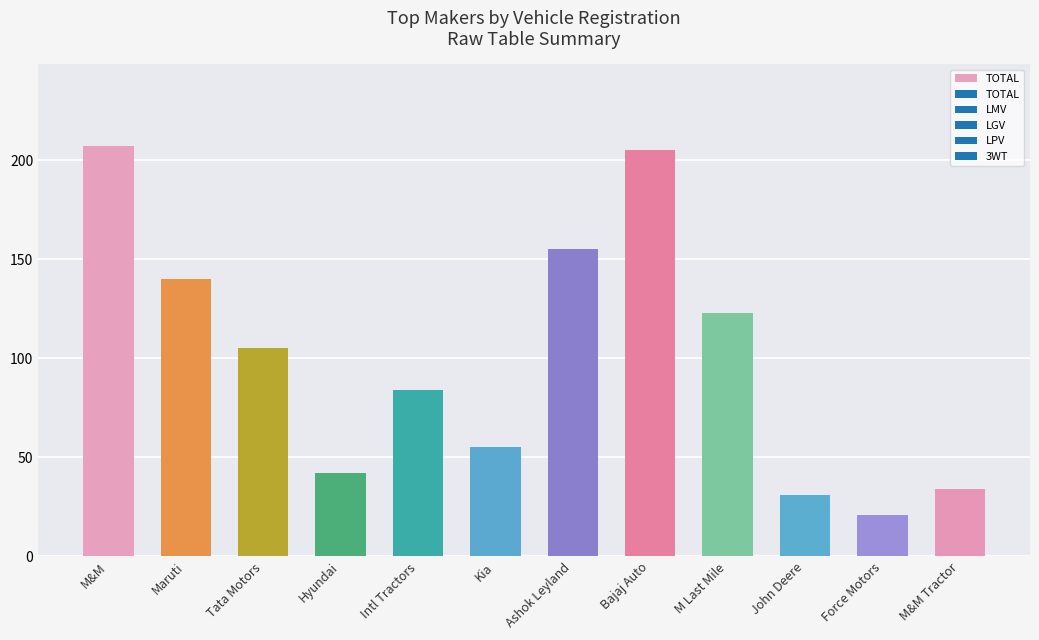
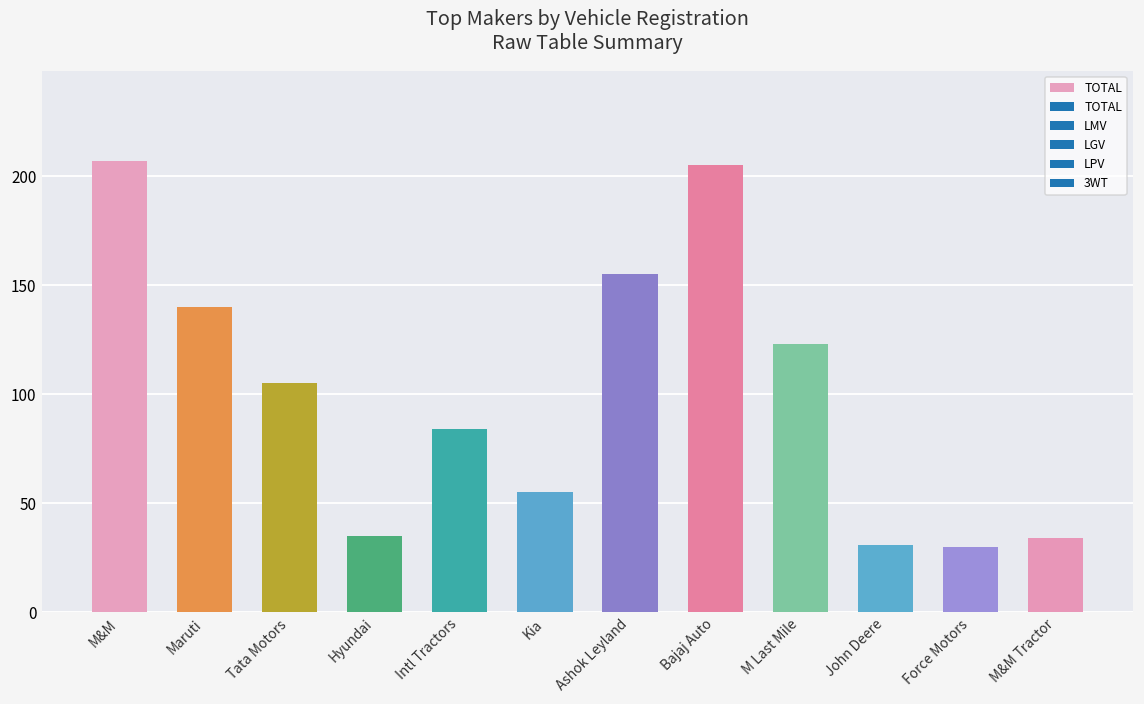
Hyundai: 42 -> 35
Force Motors: 21 -> 30
